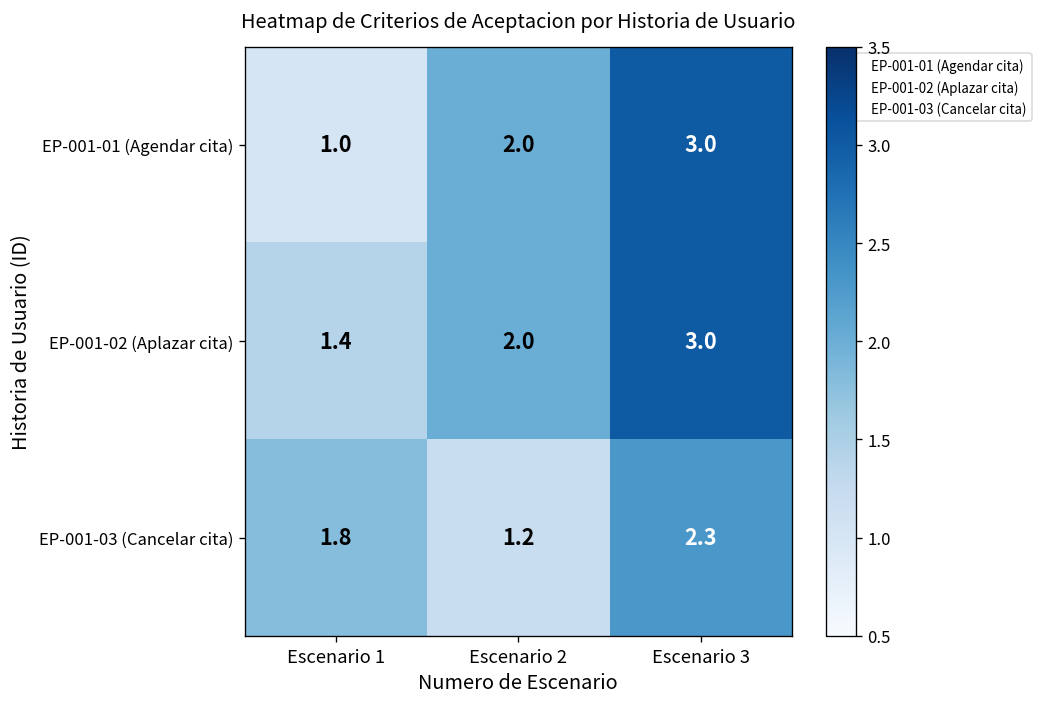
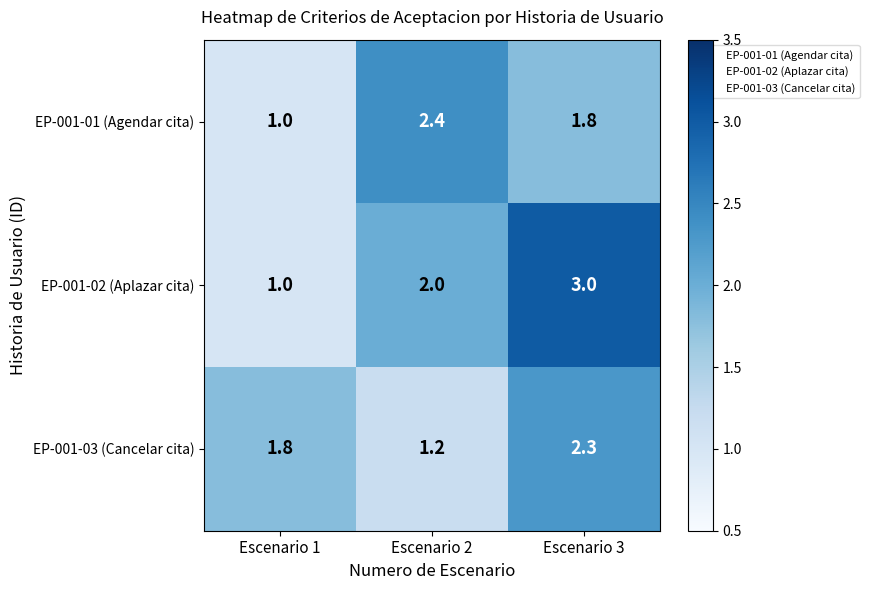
EP-001-01 (Agendar cita), Escenario 2: 2.0 -> 2.4
EP-001-01 (Agendar cita), Escenario 3: 3.0 -> 1.8
EP-001-02 (Aplazar cita), Escenario 1: 1.4 -> 1.0
